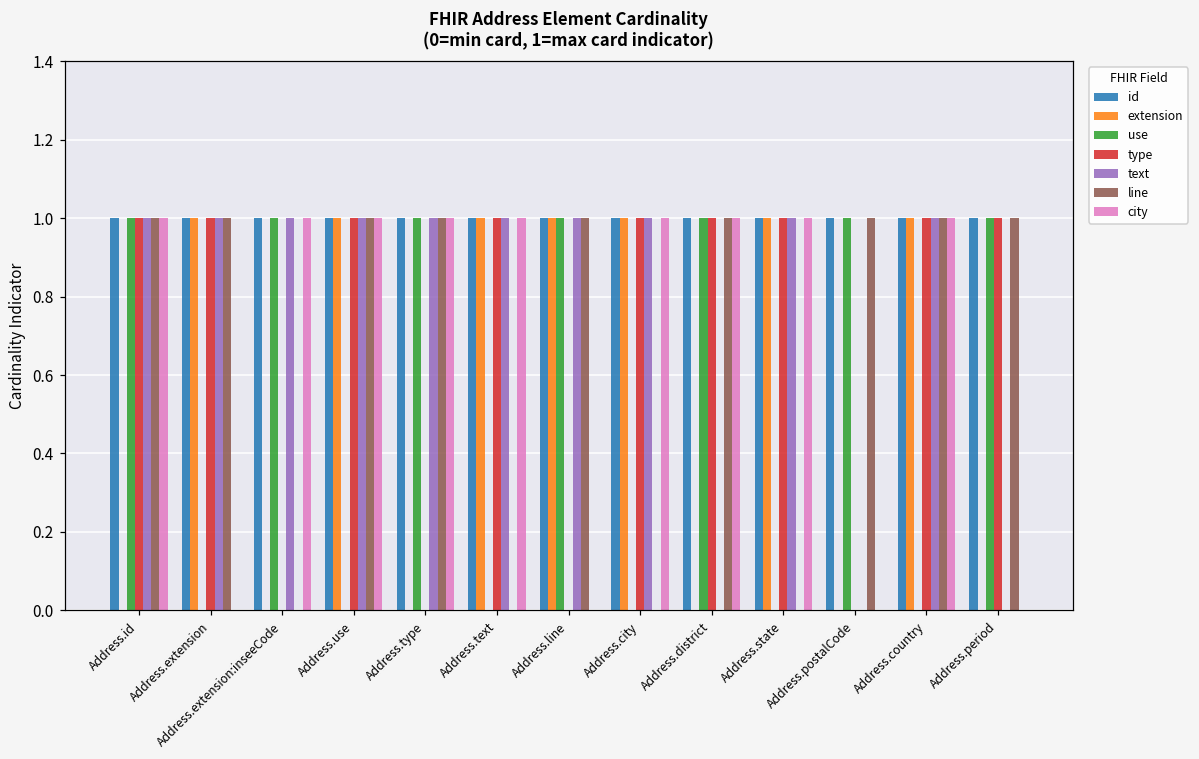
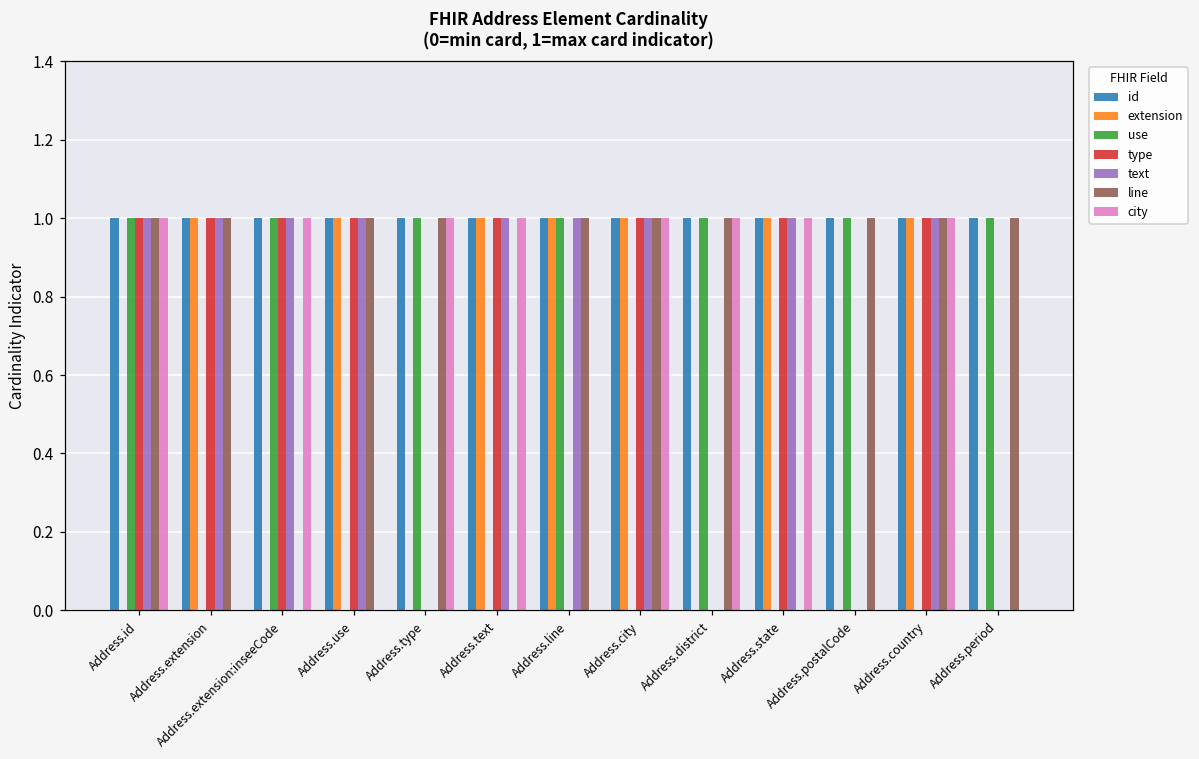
type, Address.extension:inseeCode: 0 -> 1
city, Address.use: 1 -> 0
text, Address.type: 1 -> 0
line, Address.city: 0 -> 1
type, Address.district: 1 -> 0
type, Address.period: 1 -> 0
